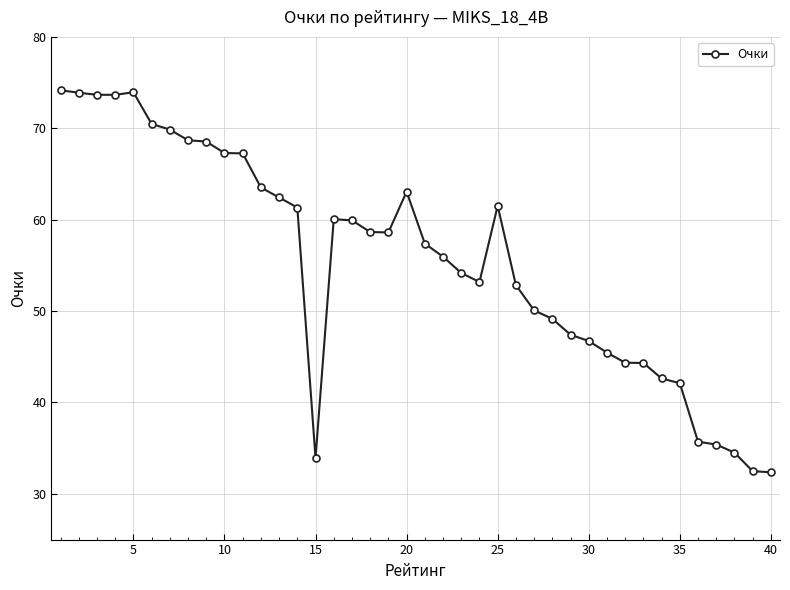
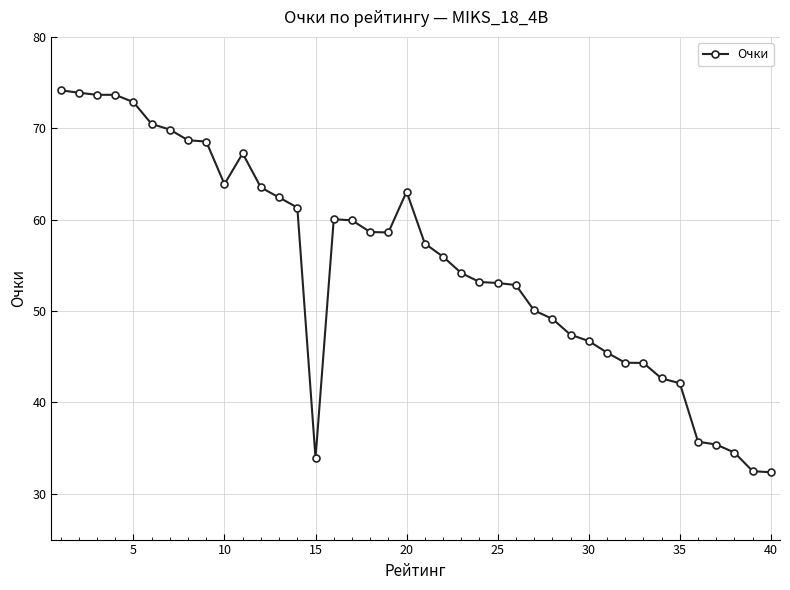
5: 74 -> 73
10: 67 -> 64
25: 62 -> 53
